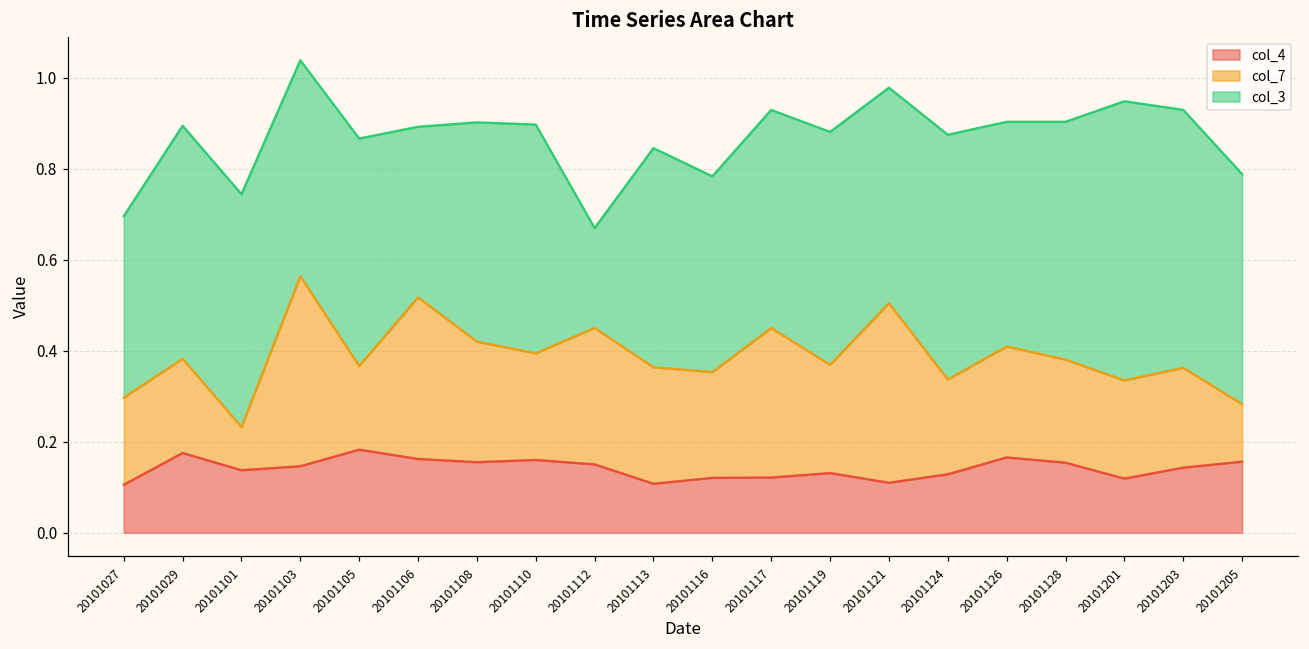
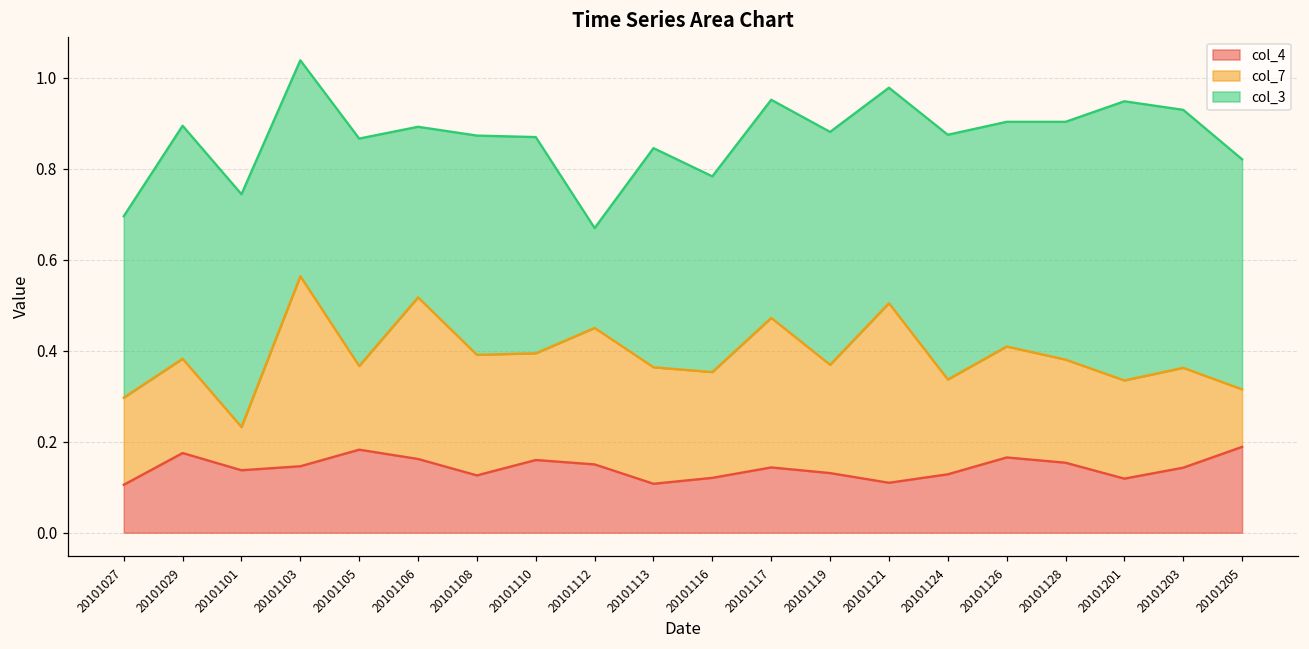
col_4, 20101108: 0.15 -> 0.13
col_3, 20101110: 0.50 -> 0.48
col_4, 20101117: 0.12 -> 0.14
col_4, 20101205: 0.16 -> 0.19
